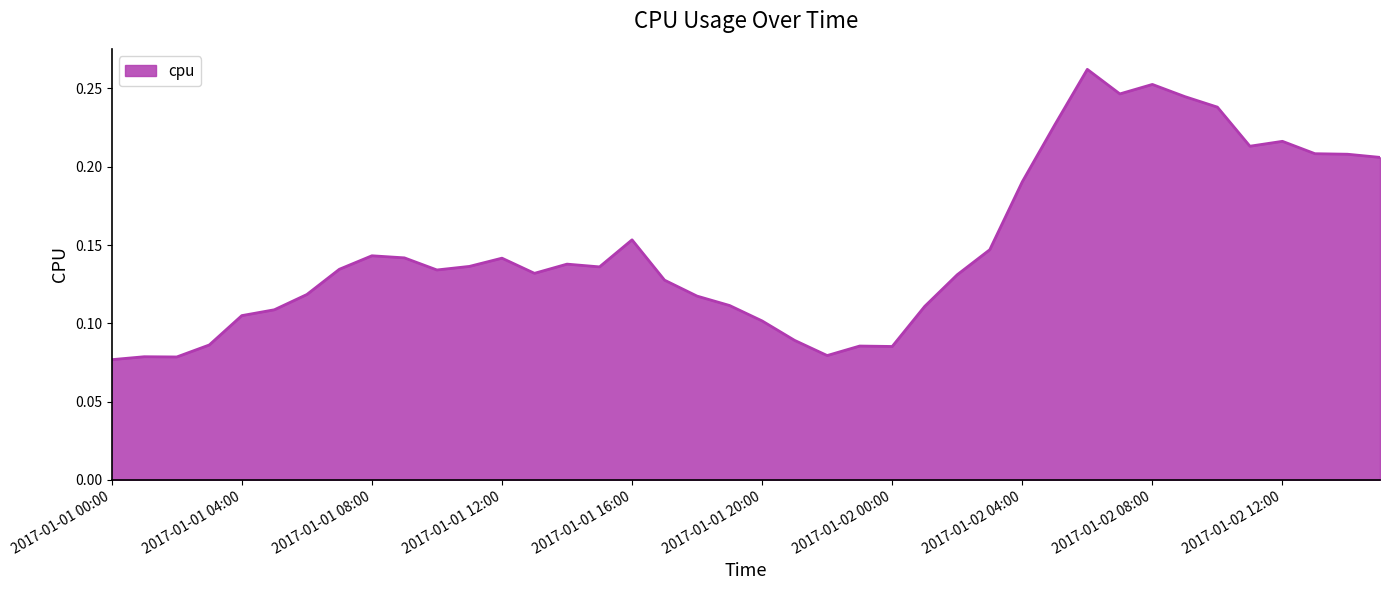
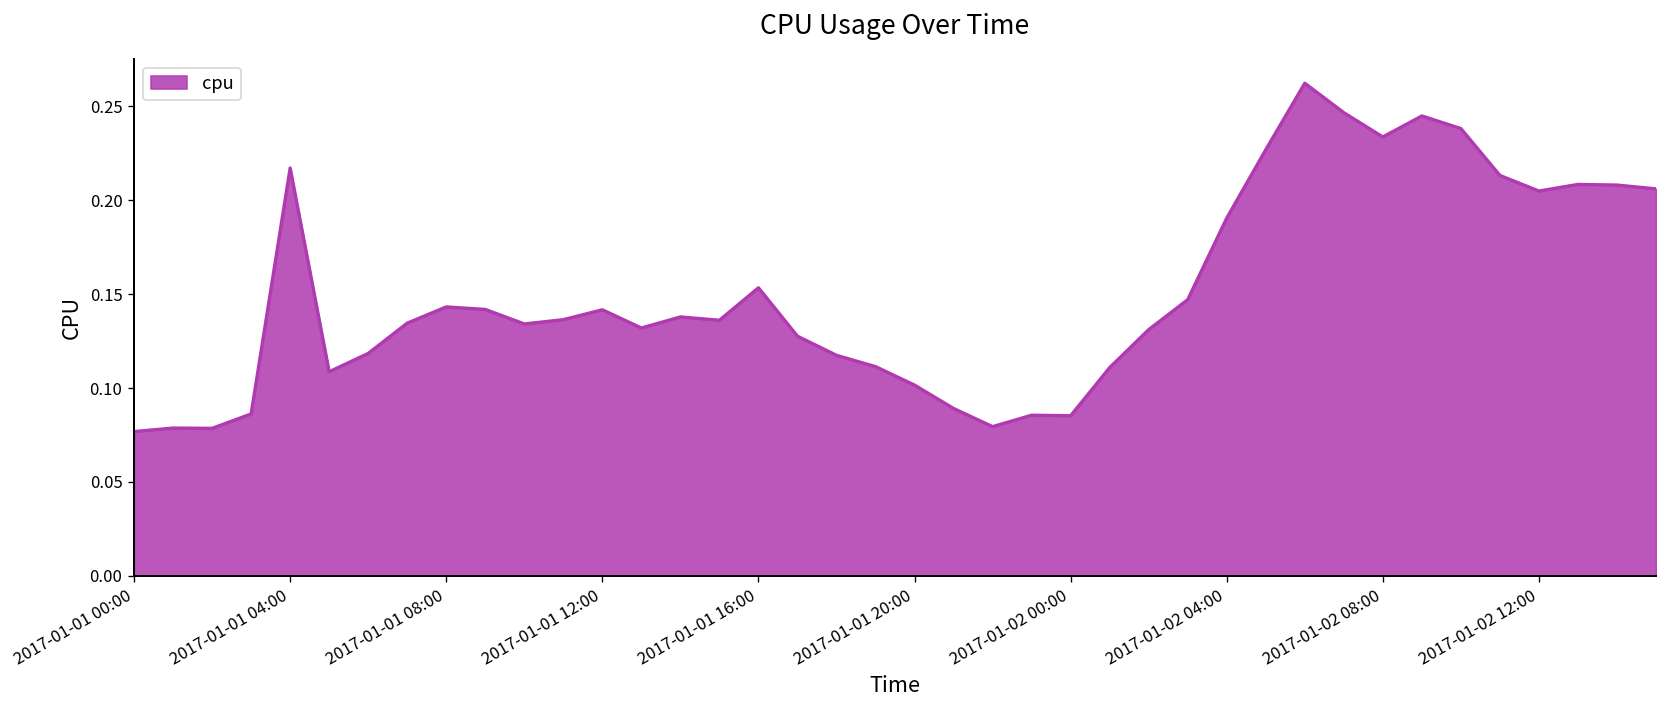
2017-01-01 04:00: 0.105 -> 0.217
2017-01-02 08:00: 0.253 -> 0.234
2017-01-02 12:00: 0.216 -> 0.205
